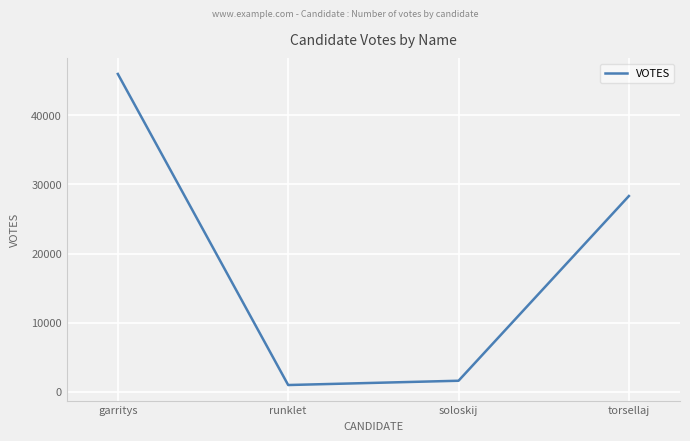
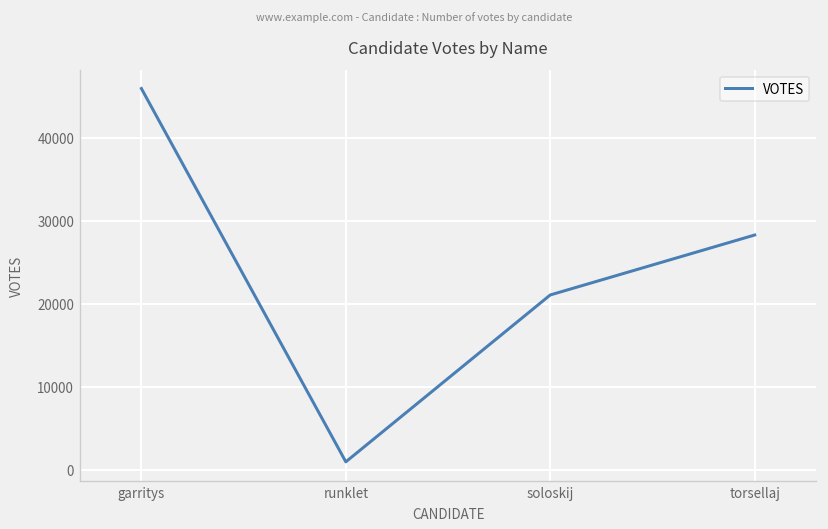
soloskij: 2000 -> 21000
